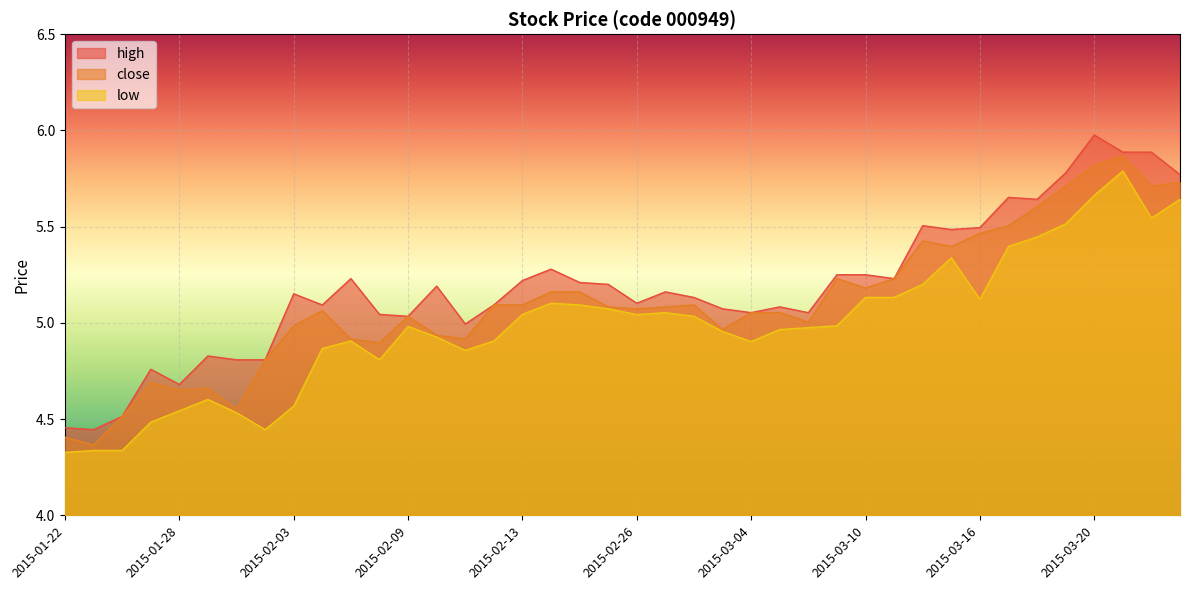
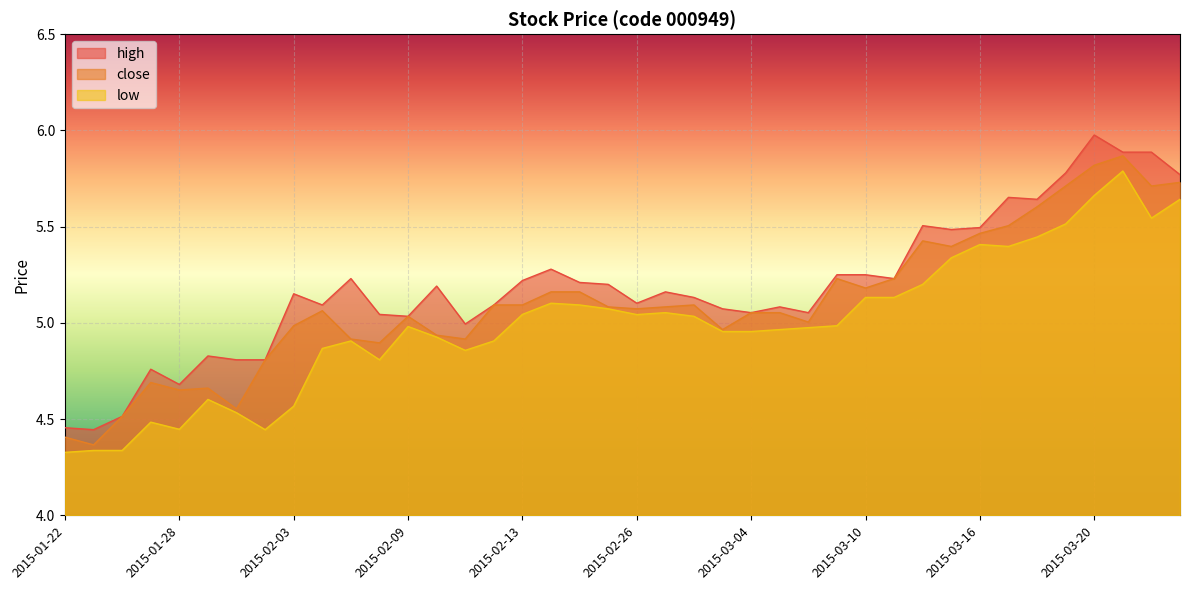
low, 2015-01-28: 4.54 -> 4.45
low, 2015-03-04: 4.90 -> 4.96
low, 2015-03-16: 5.12 -> 5.41
